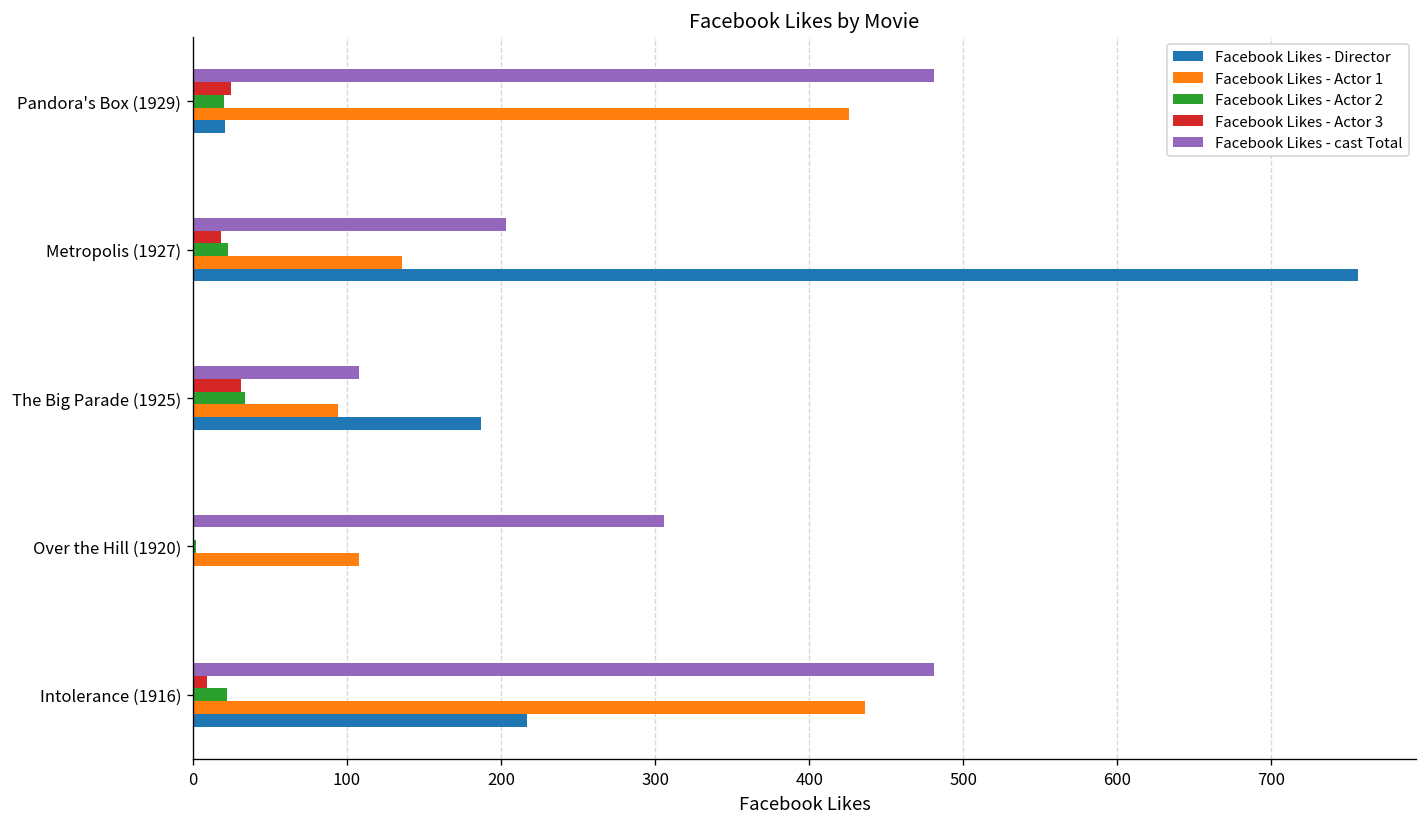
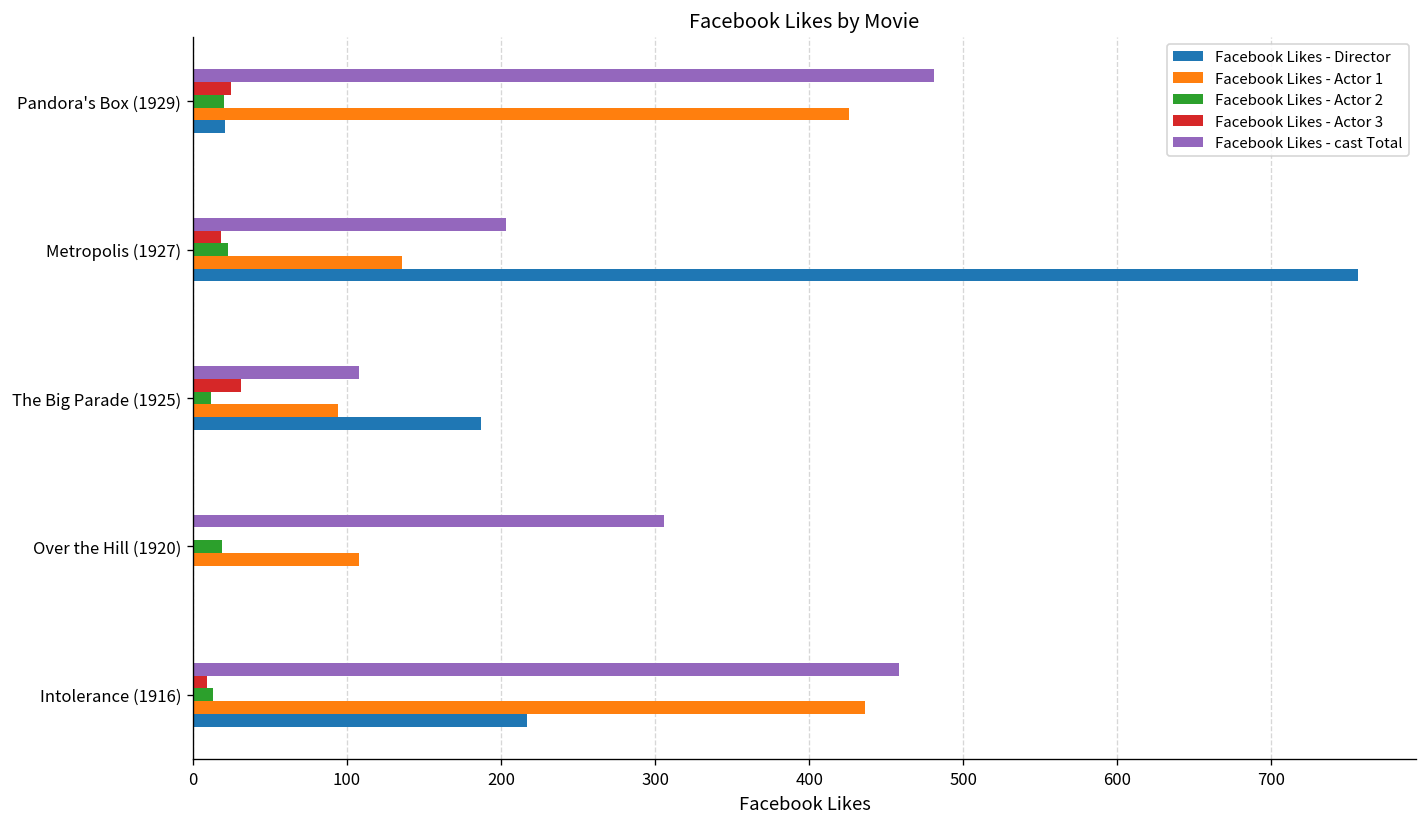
Facebook Likes - Actor 2, The Big Parade (1925): 34 -> 12
Facebook Likes - Actor 2, Over the Hill (1920): 2 -> 19
Facebook Likes - cast Total, Intolerance (1916): 481 -> 458
Facebook Likes - Actor 2, Intolerance (1916): 22 -> 13
